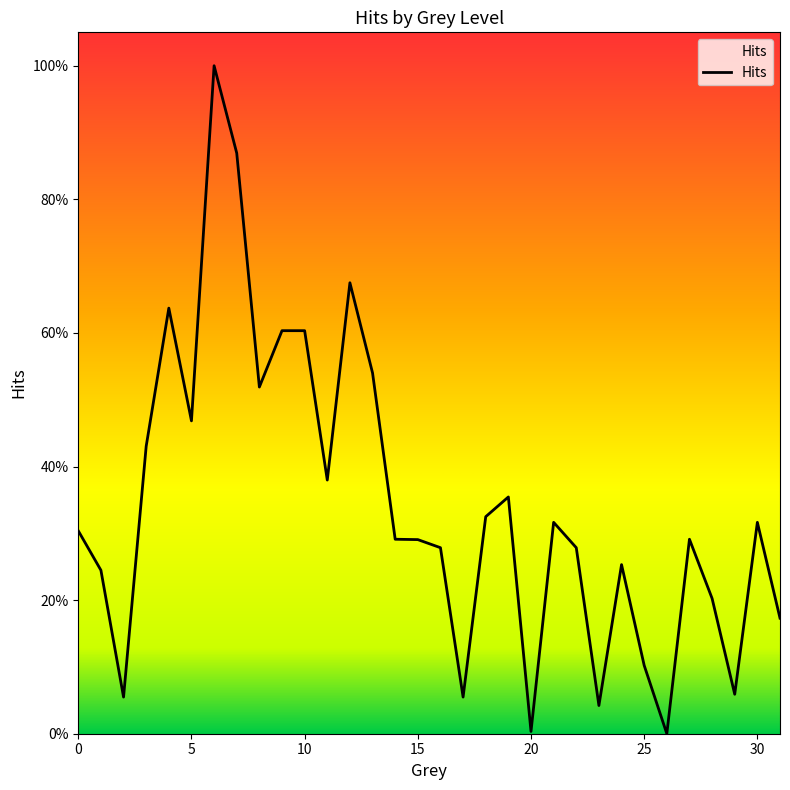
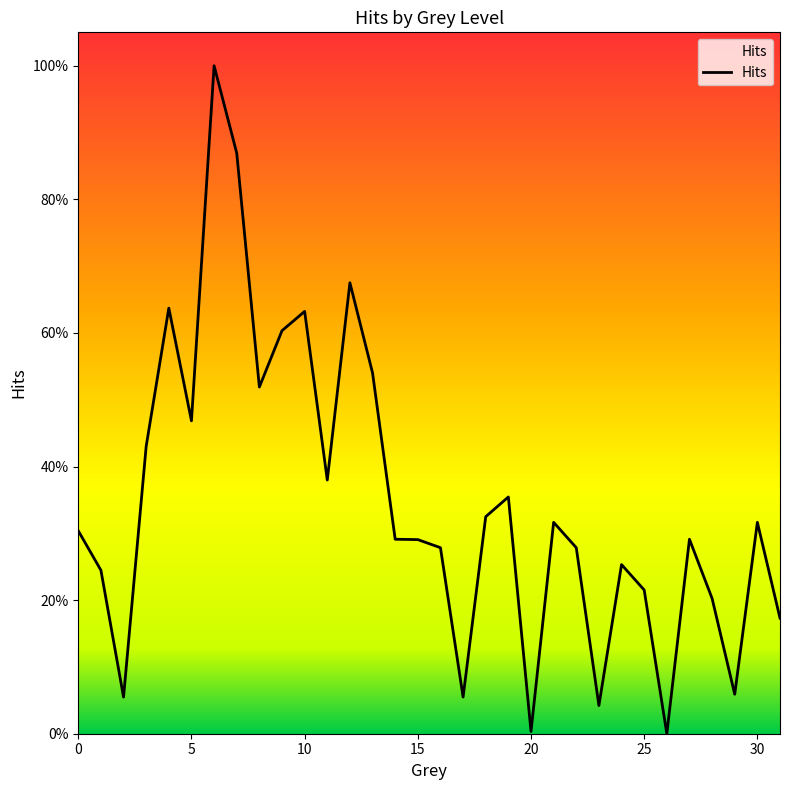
10: 60% -> 63%
25: 10% -> 22%
